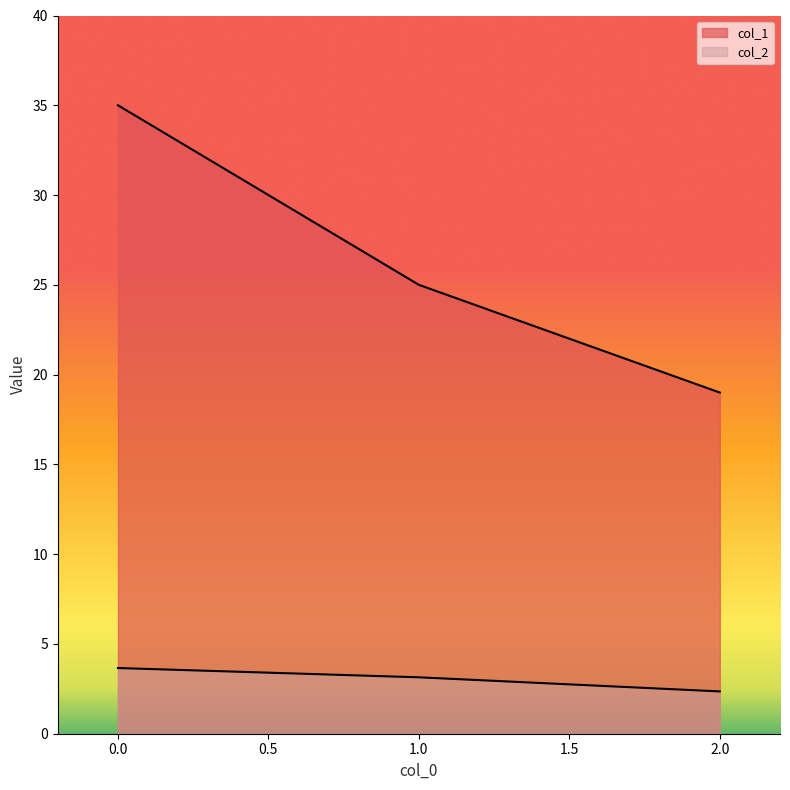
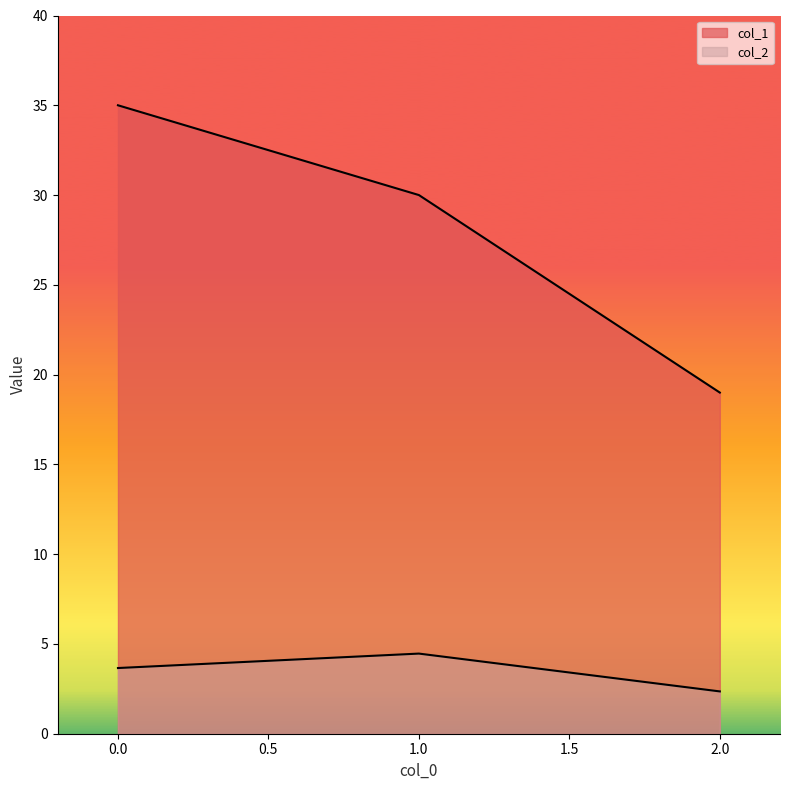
col_1, 1.0: 25 -> 30
col_2, 1.0: 3.1 -> 4.5
